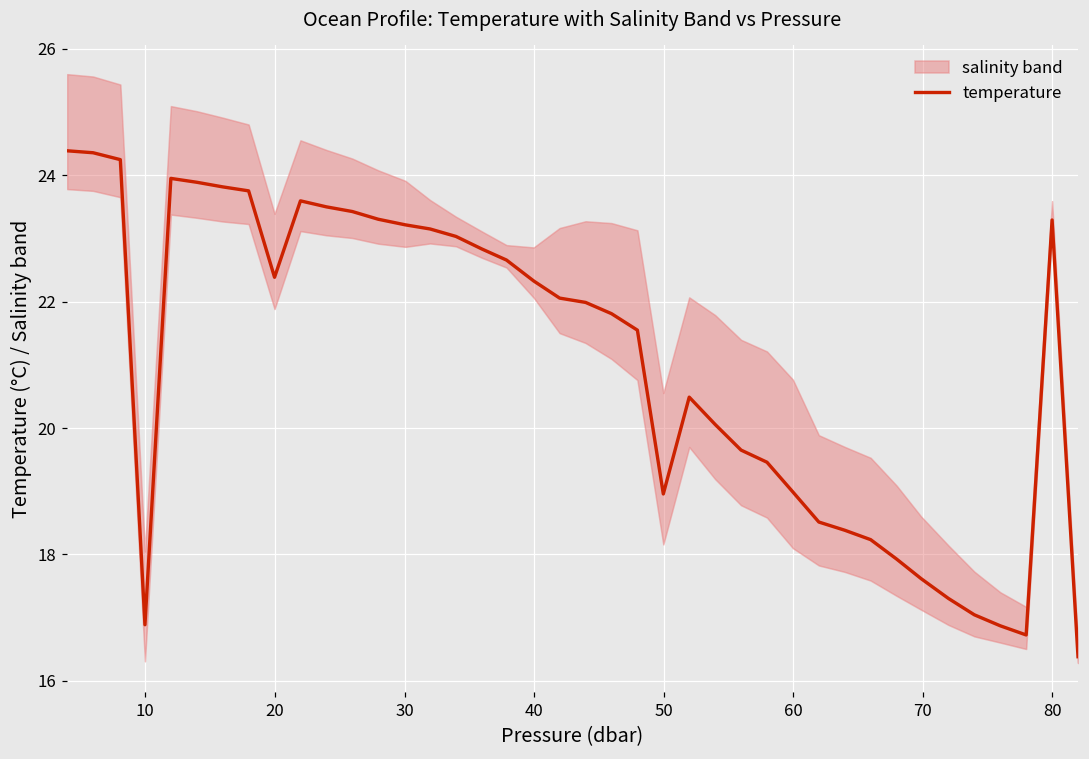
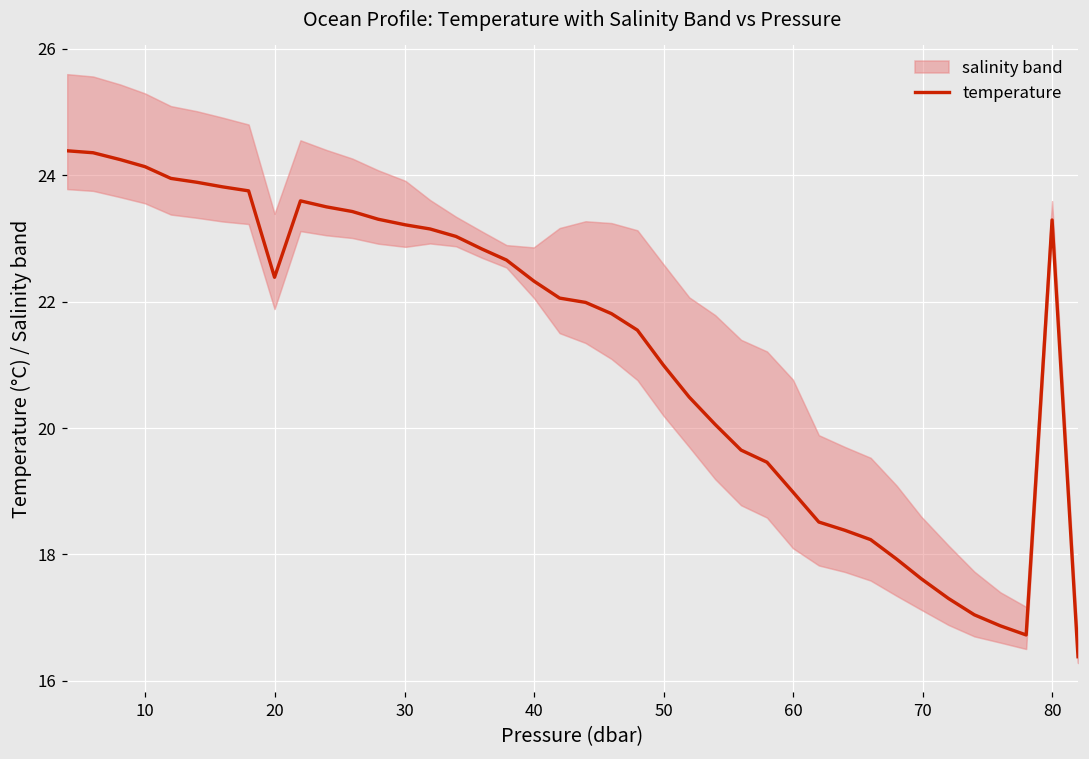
temperature, 10: 16.9 -> 24.1
temperature, 50: 19.0 -> 21.0
